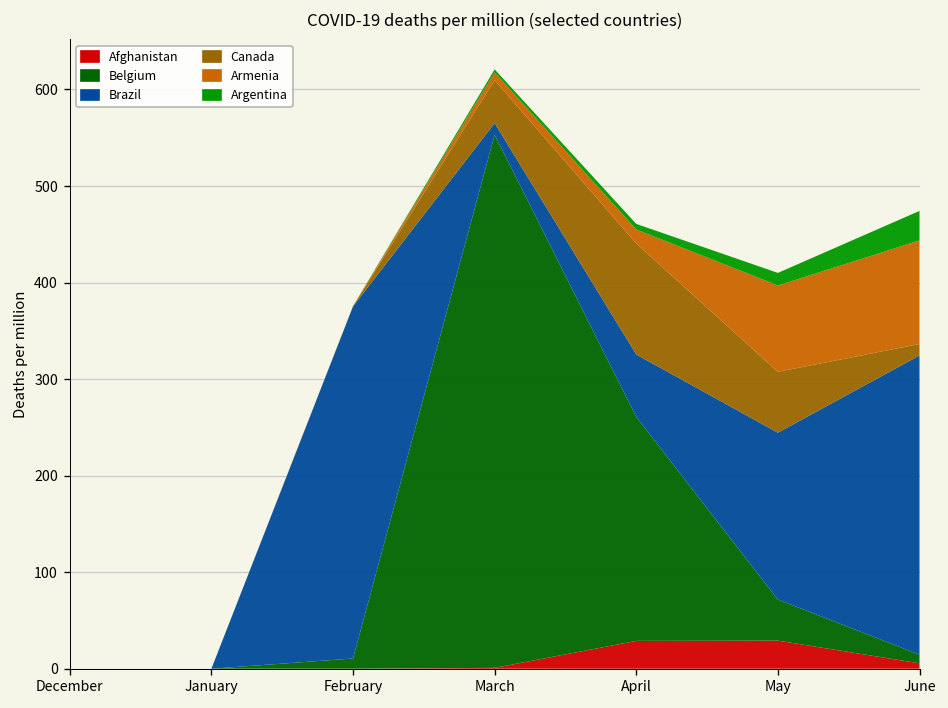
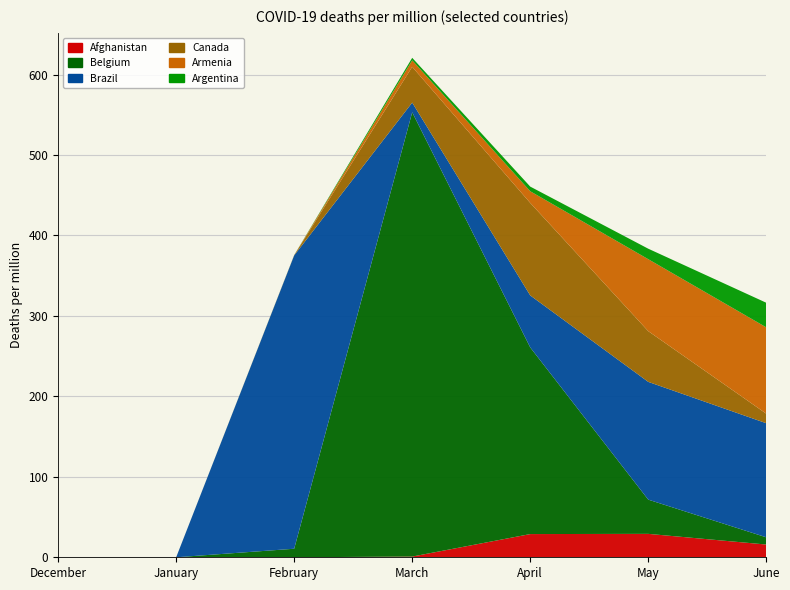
Brazil, May: 170 -> 150
Afghanistan, June: 10 -> 20
Brazil, June: 310 -> 140
